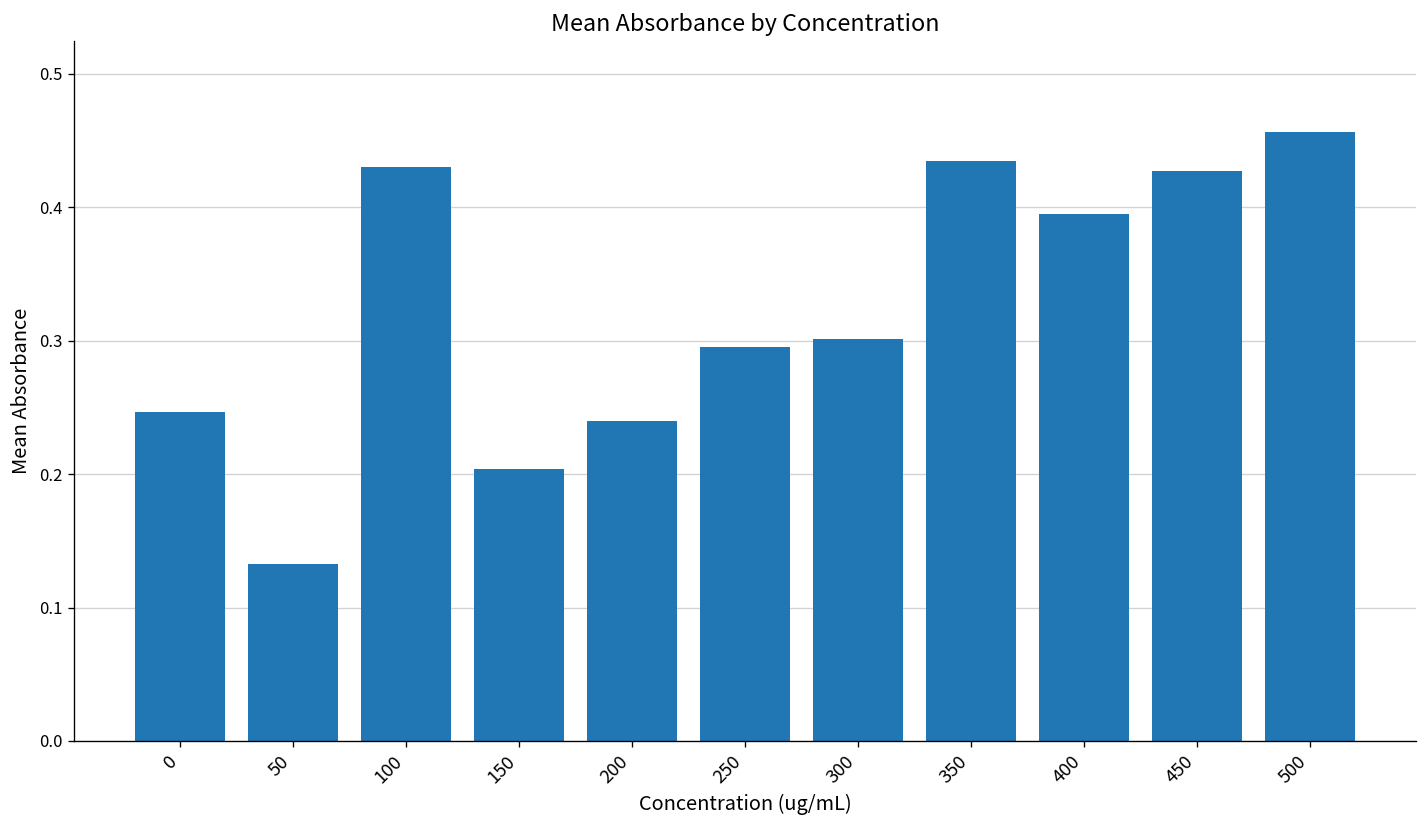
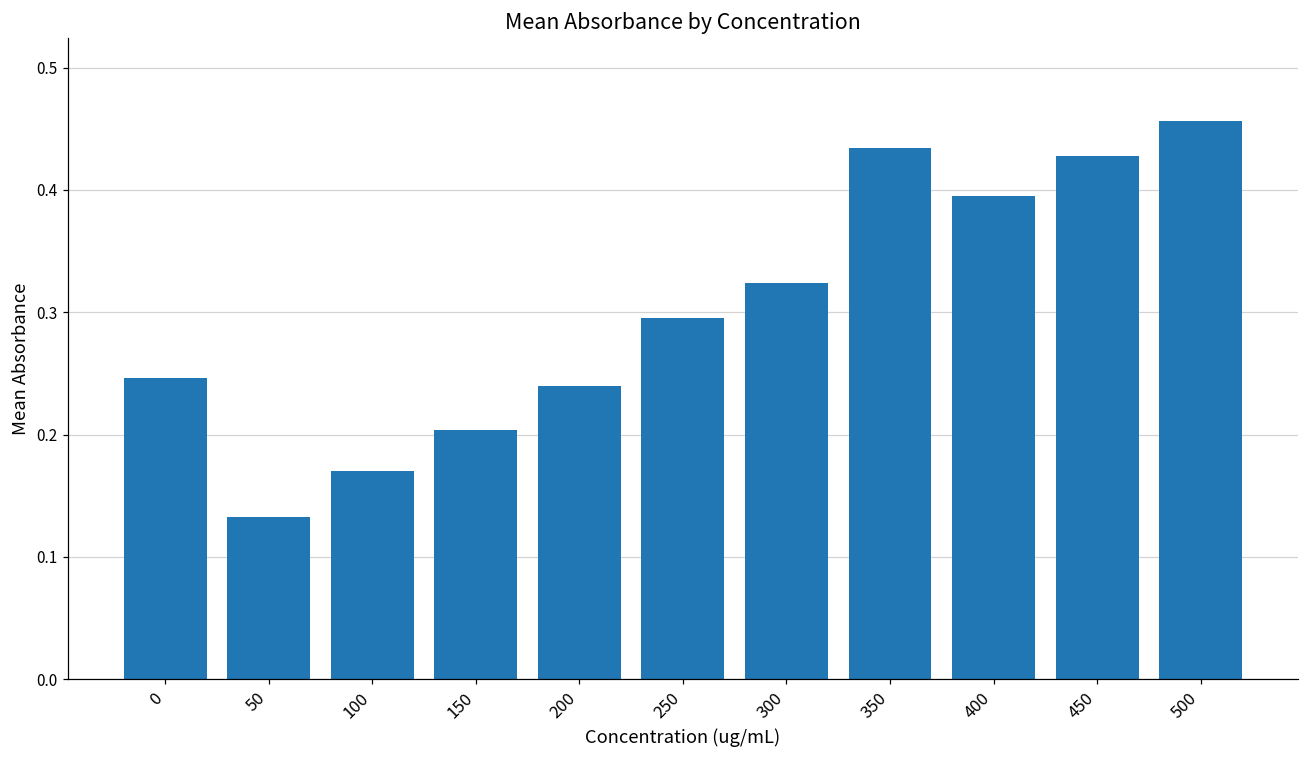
100: 0.430 -> 0.170
300: 0.301 -> 0.324
